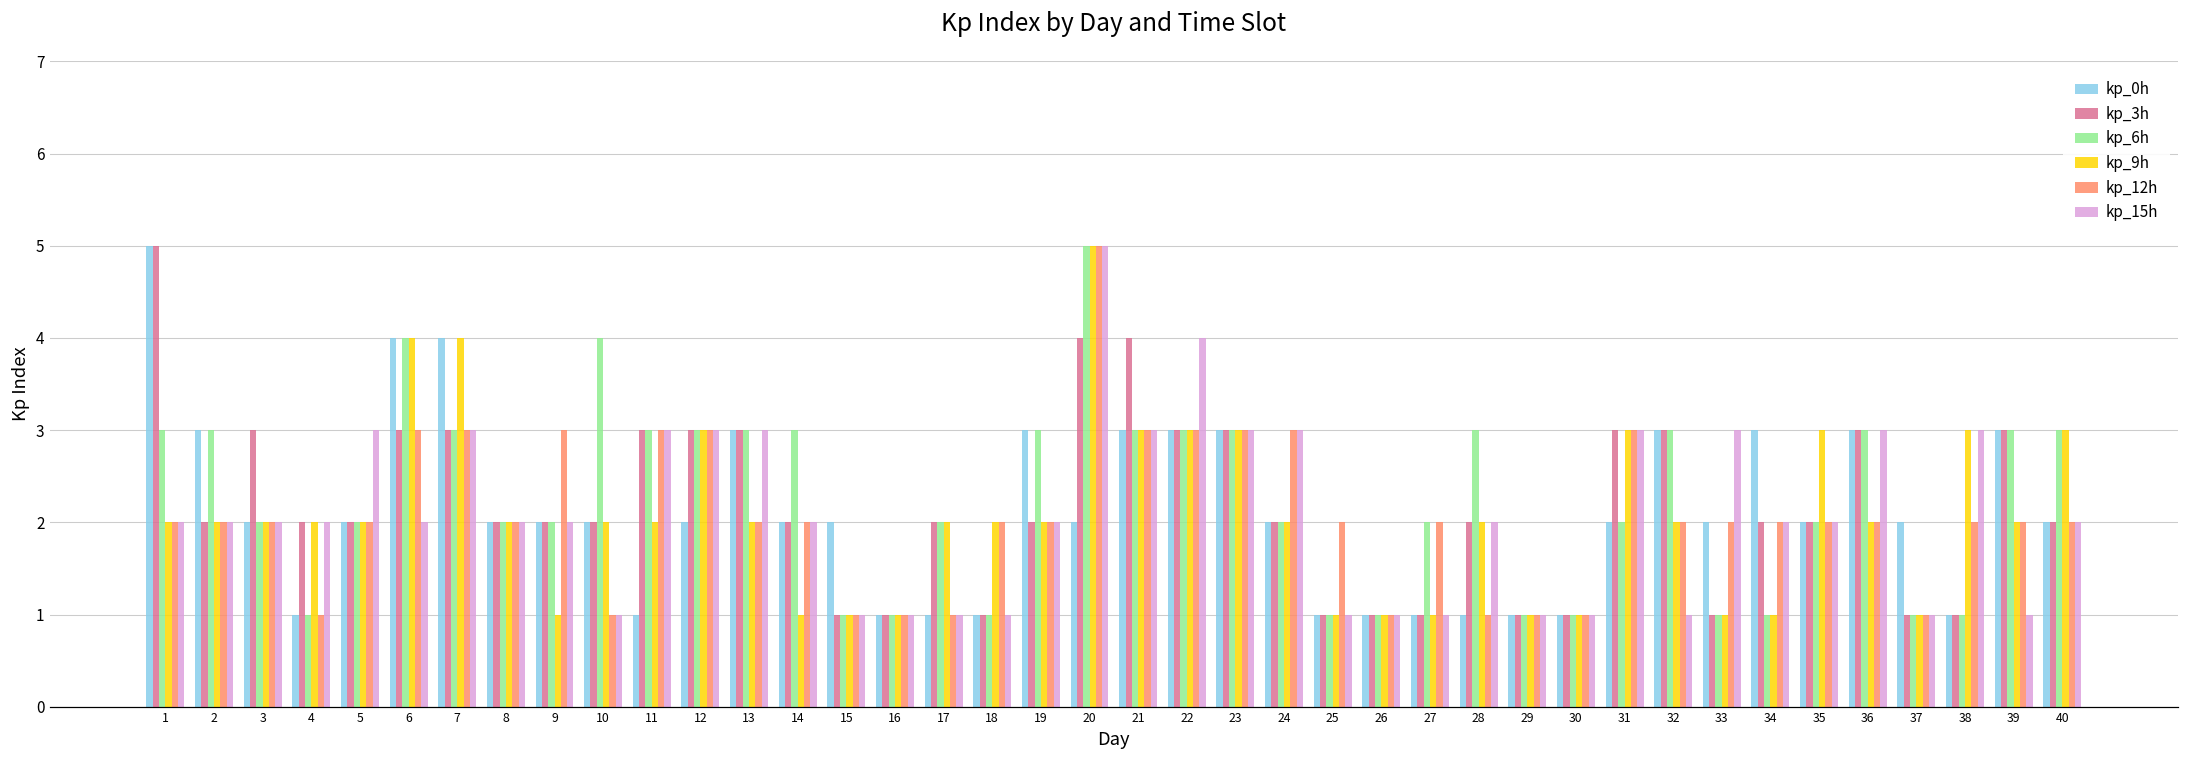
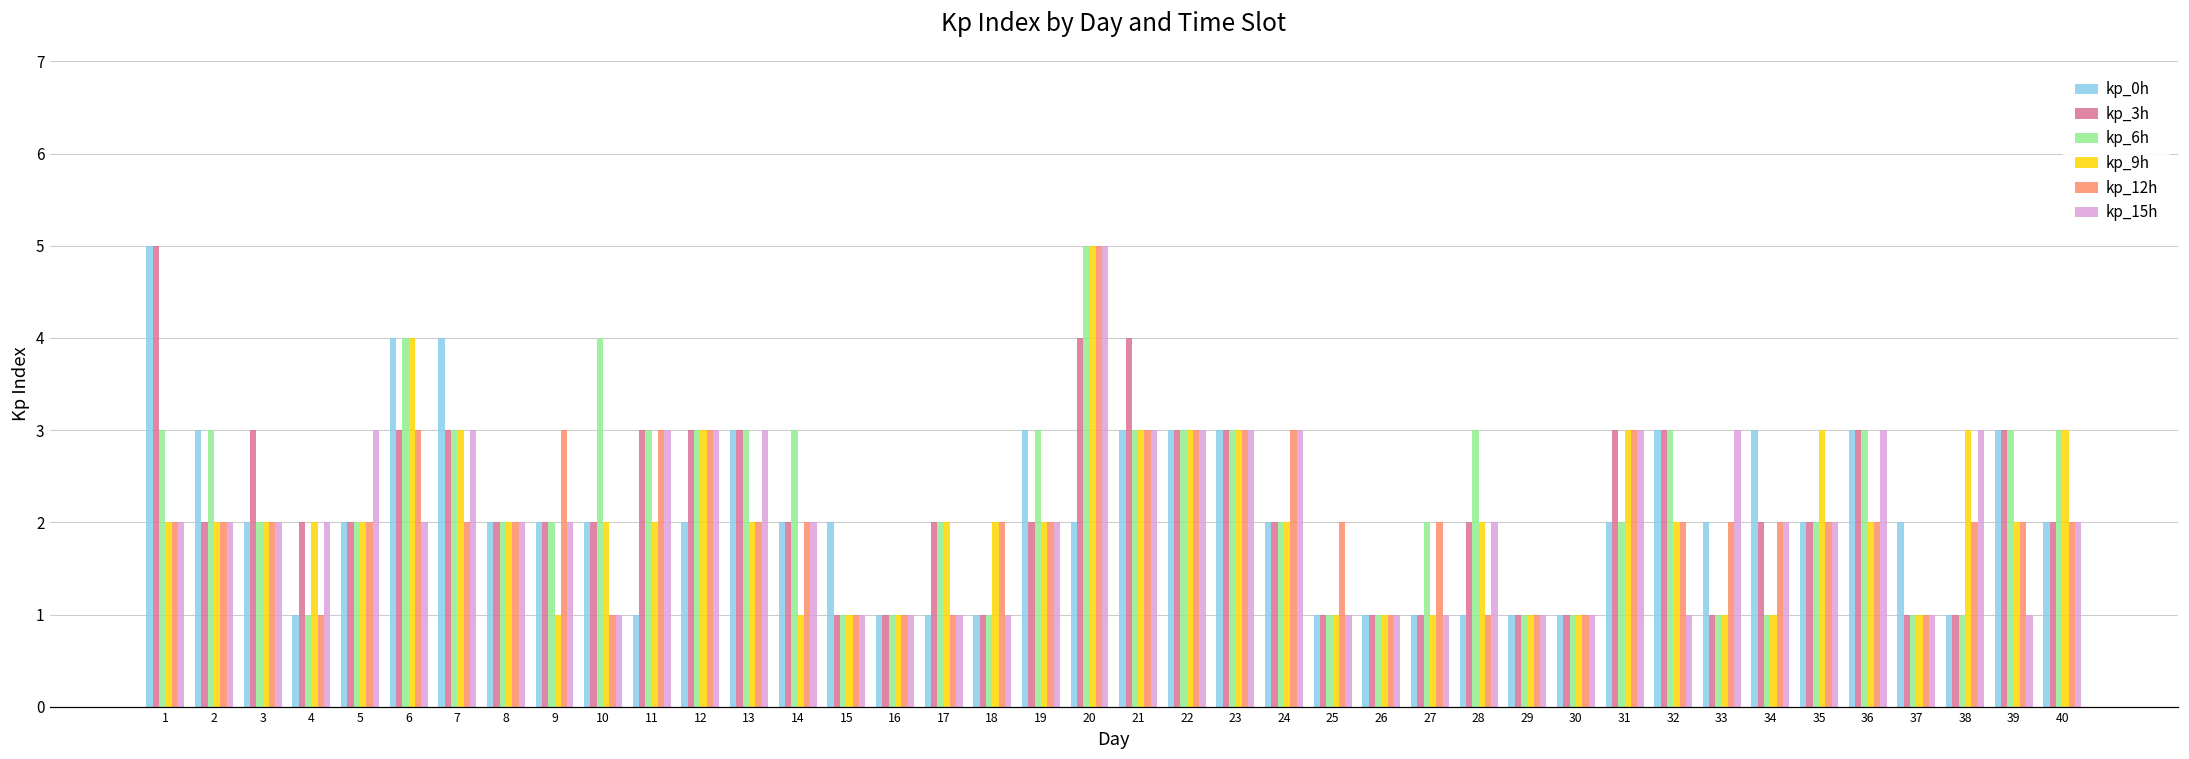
kp_9h, 7: 4 -> 3
kp_12h, 7: 3 -> 2
kp_15h, 22: 4 -> 3
